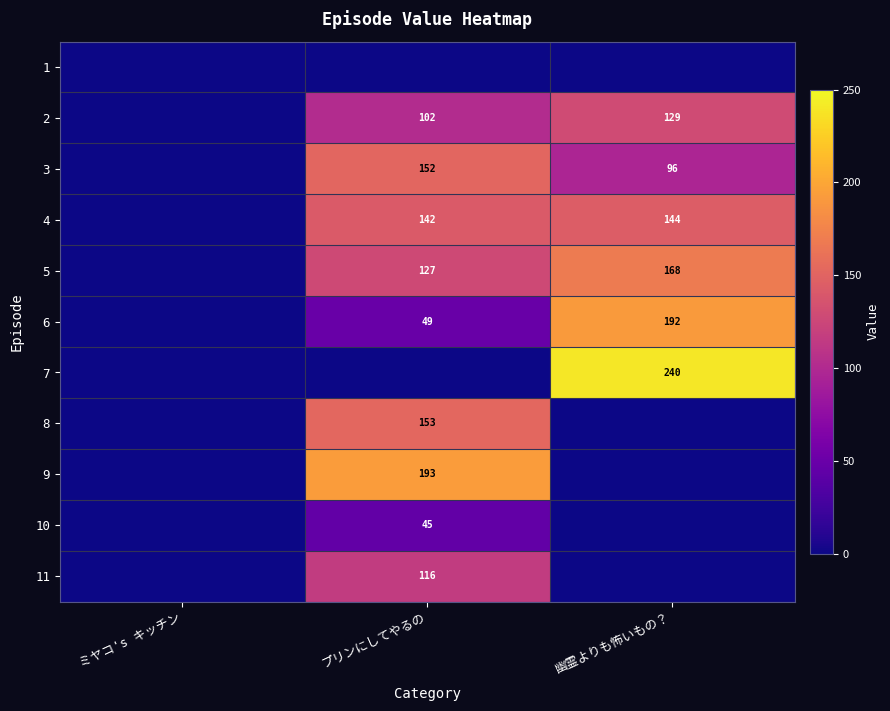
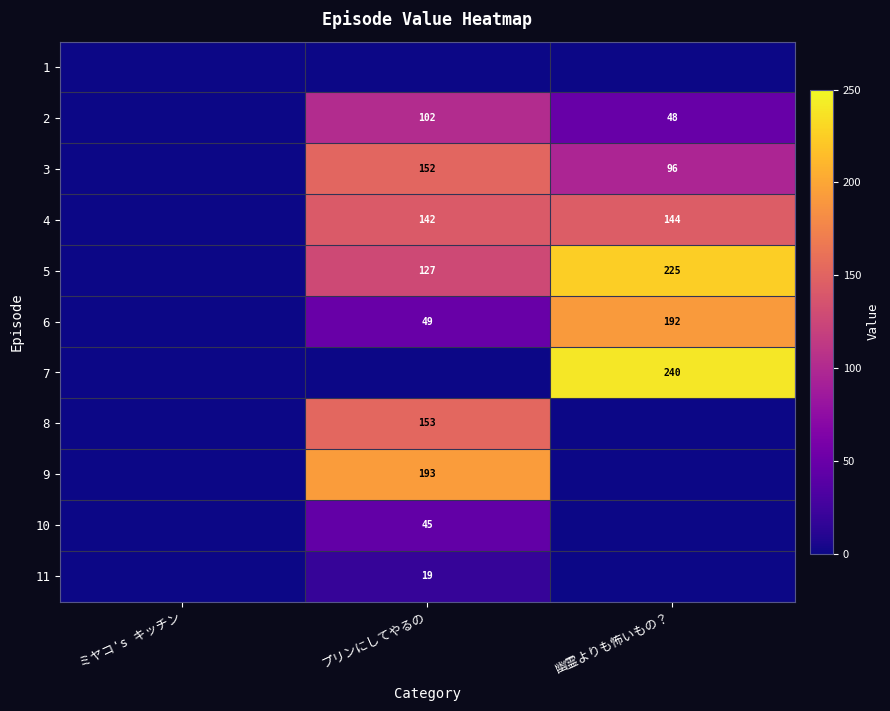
2, 幽霊よりも怖いもの？: 129 -> 48
5, 幽霊よりも怖いもの？: 168 -> 225
11, プリンにしてやるの: 116 -> 19
